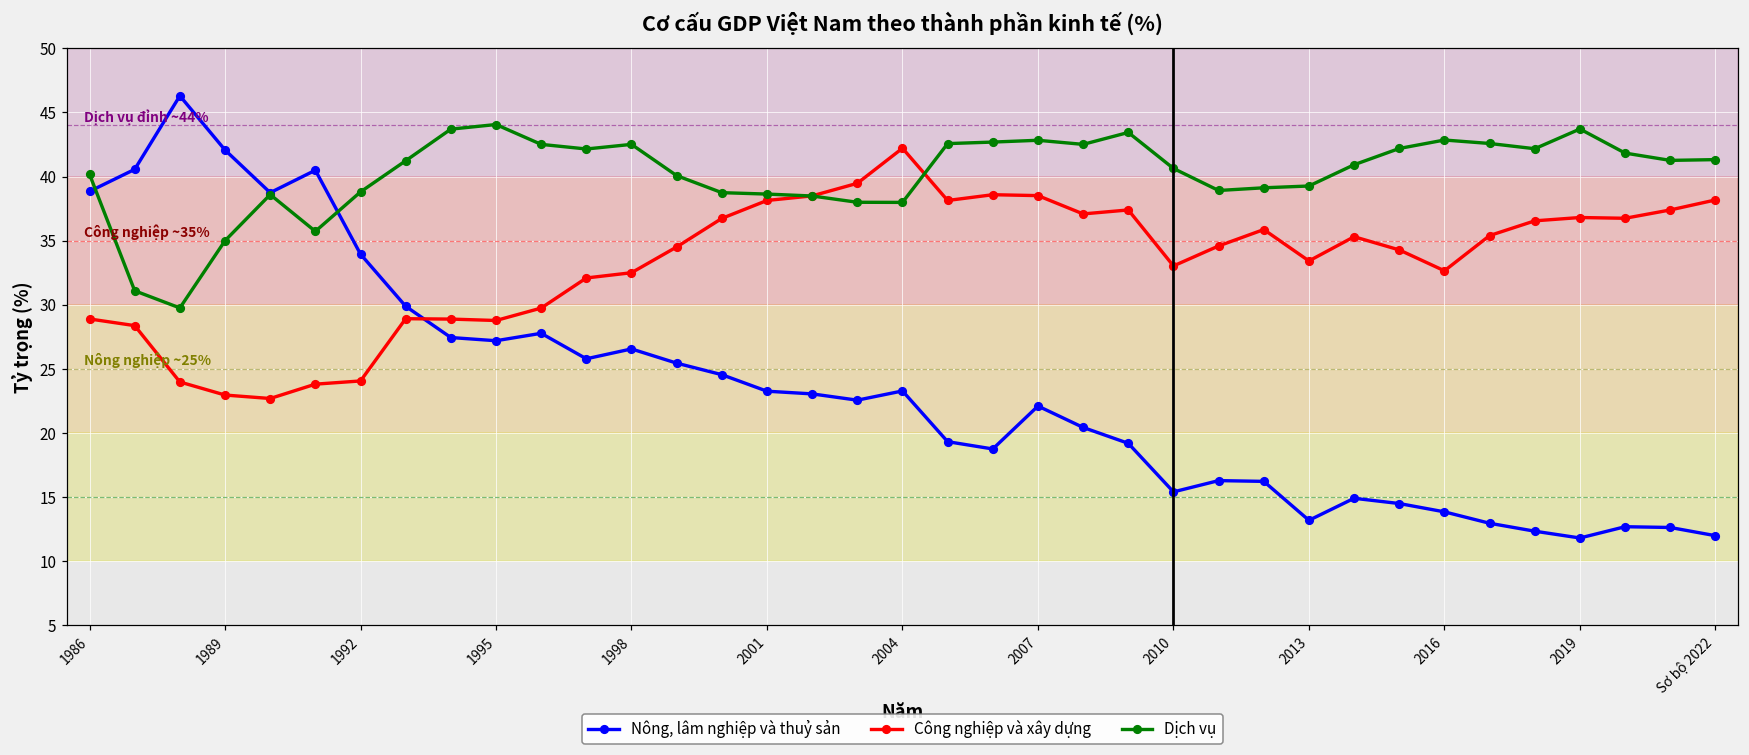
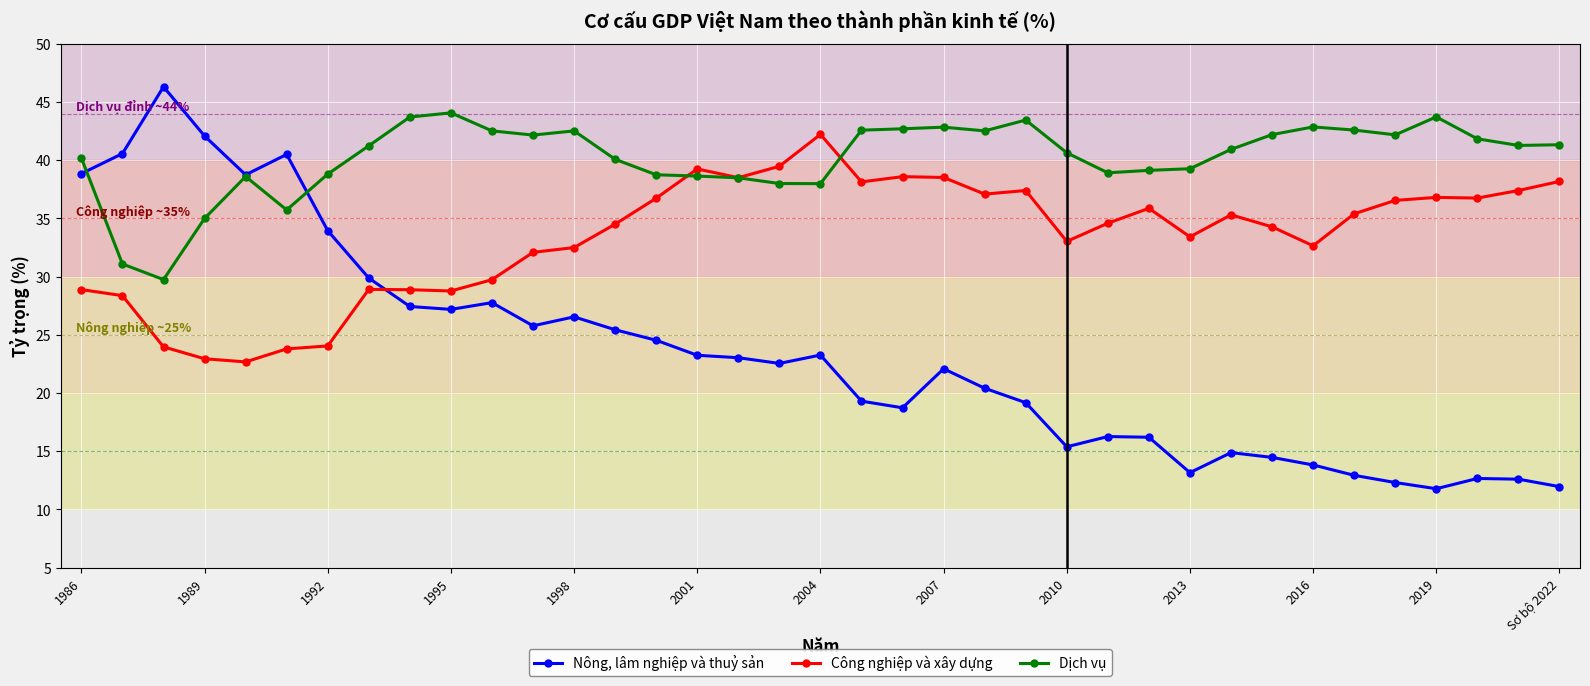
Công nghiệp và xây dựng, 2001: 38.1 -> 39.2
